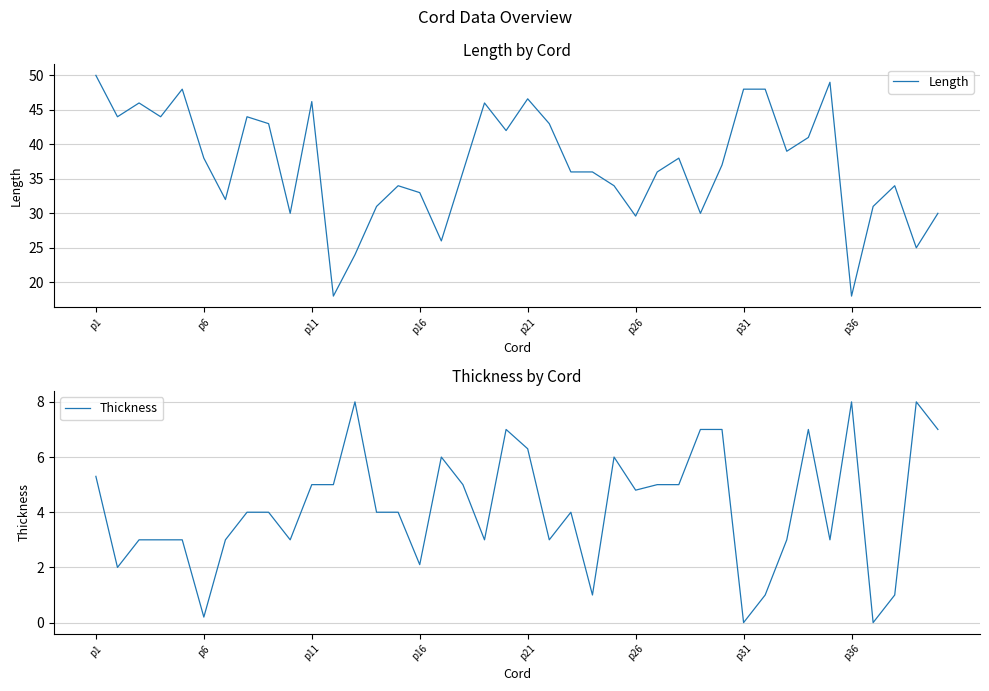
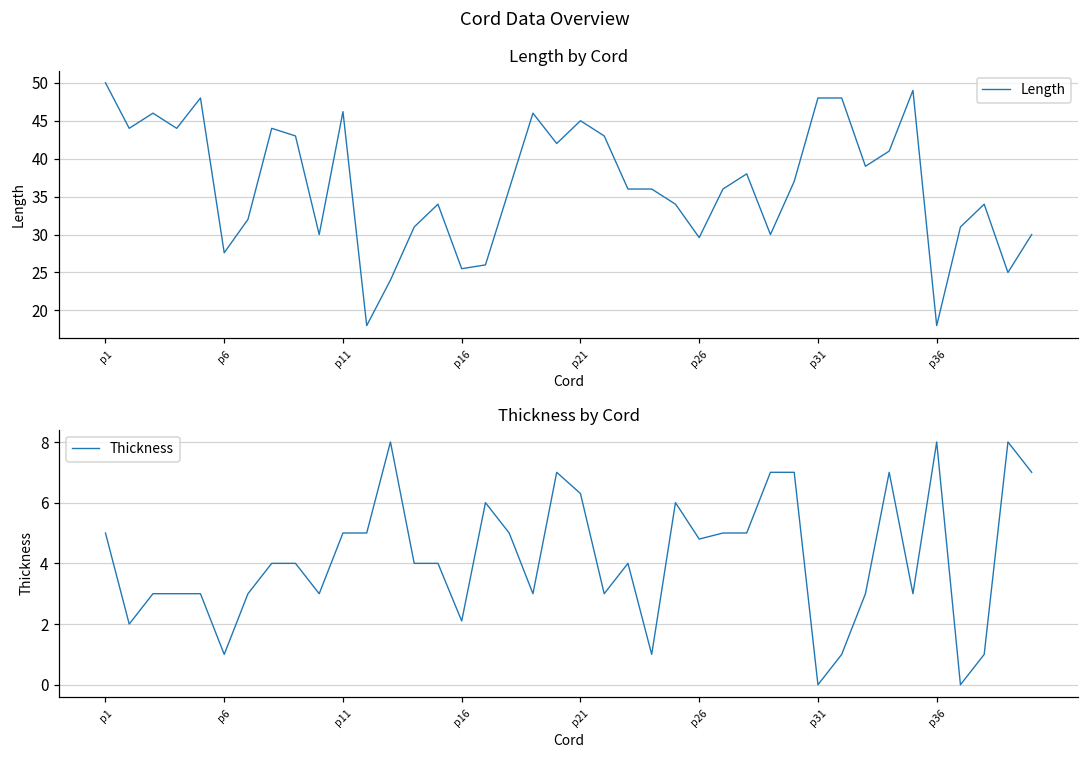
Length by Cord, p6: 38 -> 28
Length by Cord, p16: 33 -> 26
Length by Cord, p21: 47 -> 45
Thickness by Cord, p1: 5.3 -> 5.0
Thickness by Cord, p6: 0.2 -> 1.0
